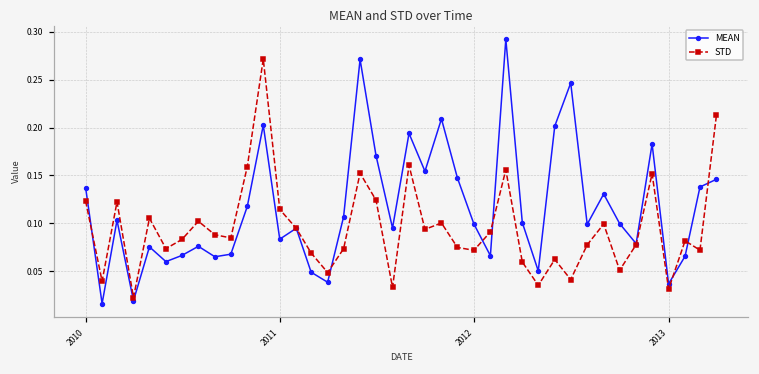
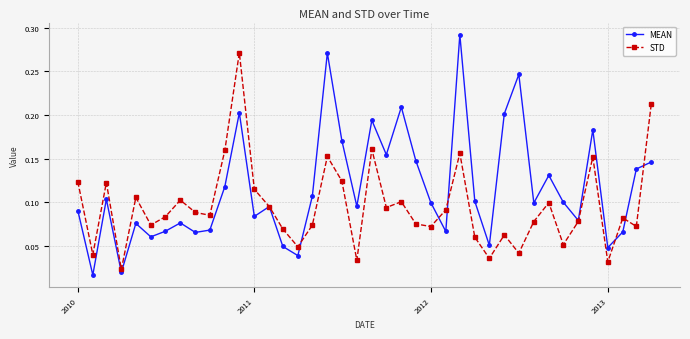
MEAN, 2010: 0.14 -> 0.09
MEAN, 2013: 0.04 -> 0.05
